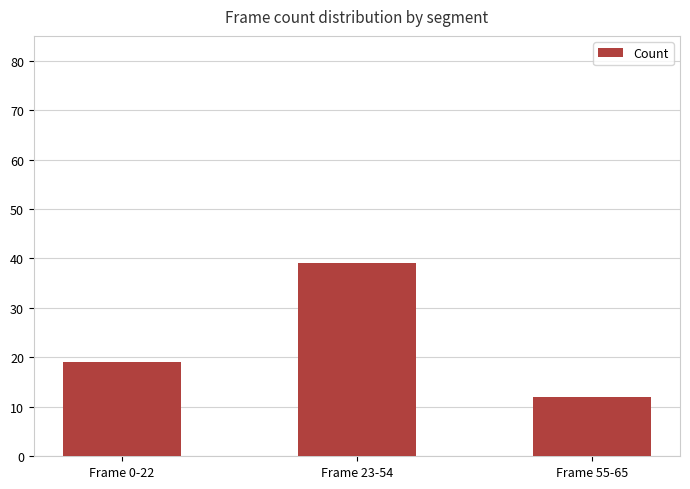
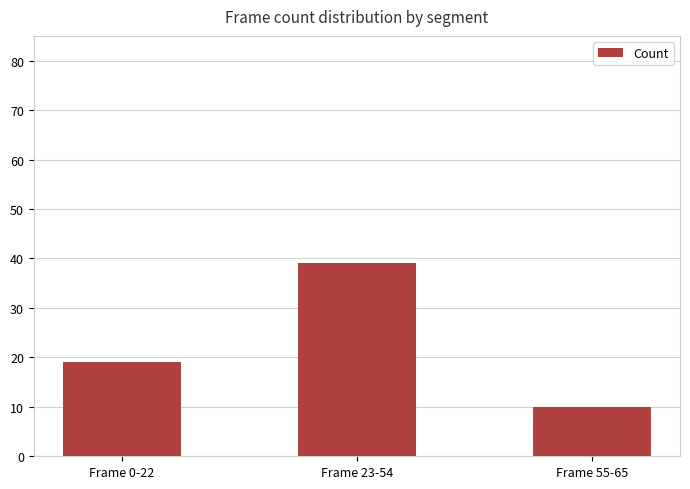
Frame 55-65: 12 -> 10
